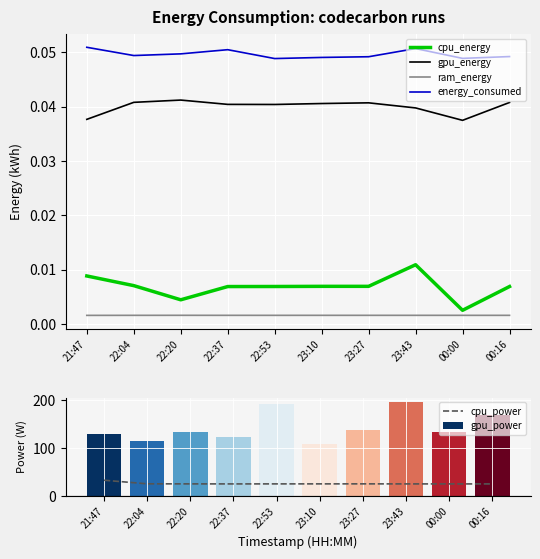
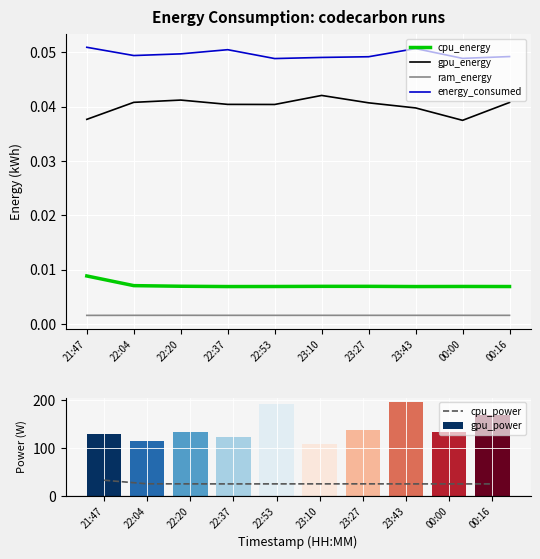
Energy Consumption: codecarbon runs, cpu_energy, 22:20: 0.004 -> 0.007
Energy Consumption: codecarbon runs, gpu_energy, 23:10: 0.041 -> 0.042
Energy Consumption: codecarbon runs, cpu_energy, 23:43: 0.011 -> 0.007
Energy Consumption: codecarbon runs, cpu_energy, 00:00: 0.002 -> 0.007
